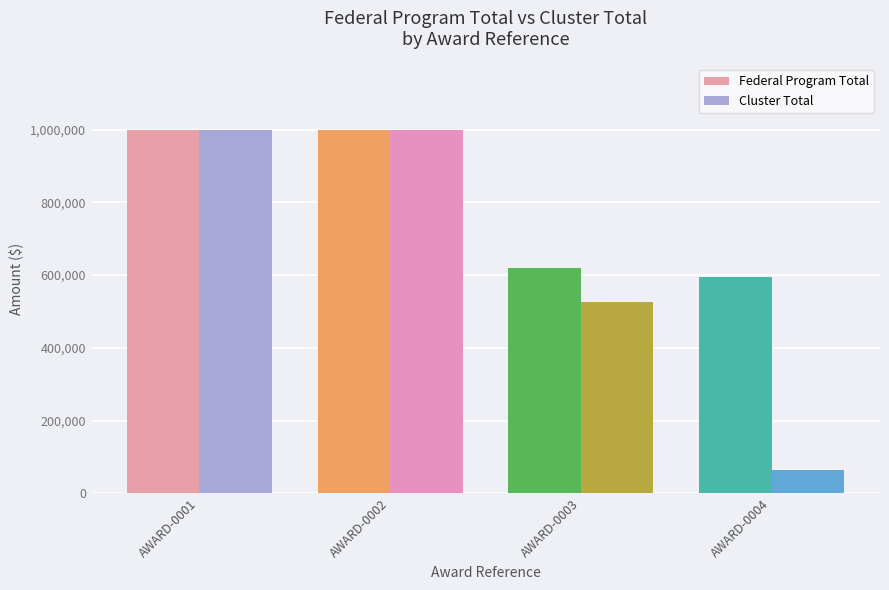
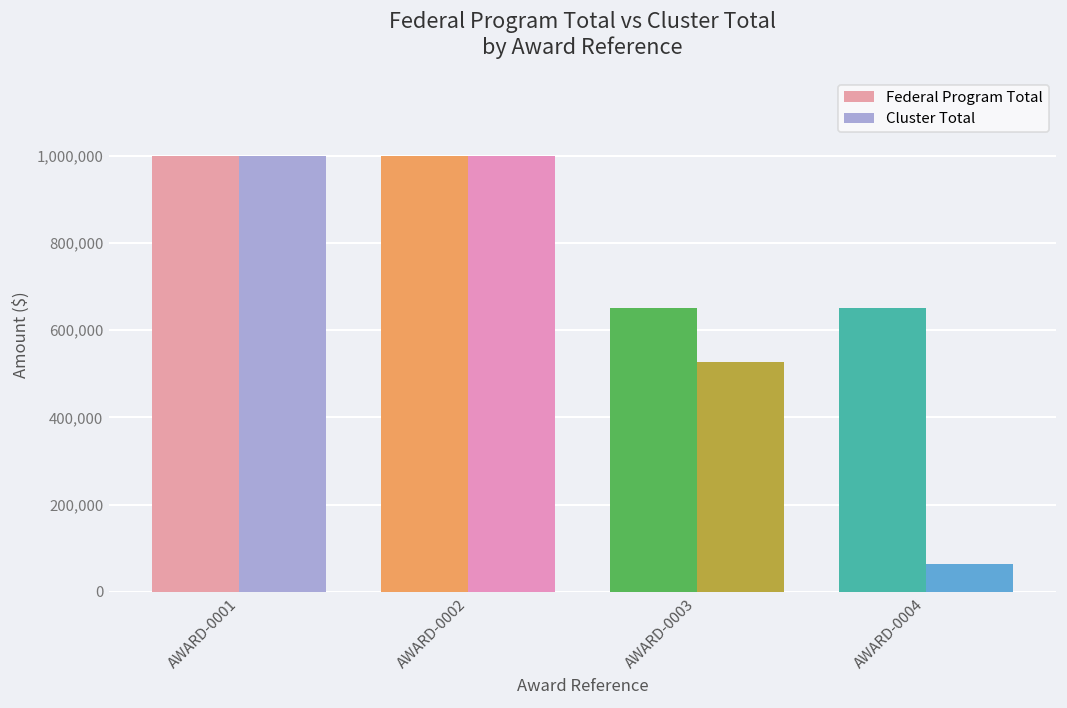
Federal Program Total, AWARD-0003: 620,000 -> 650,000
Federal Program Total, AWARD-0004: 590,000 -> 650,000
